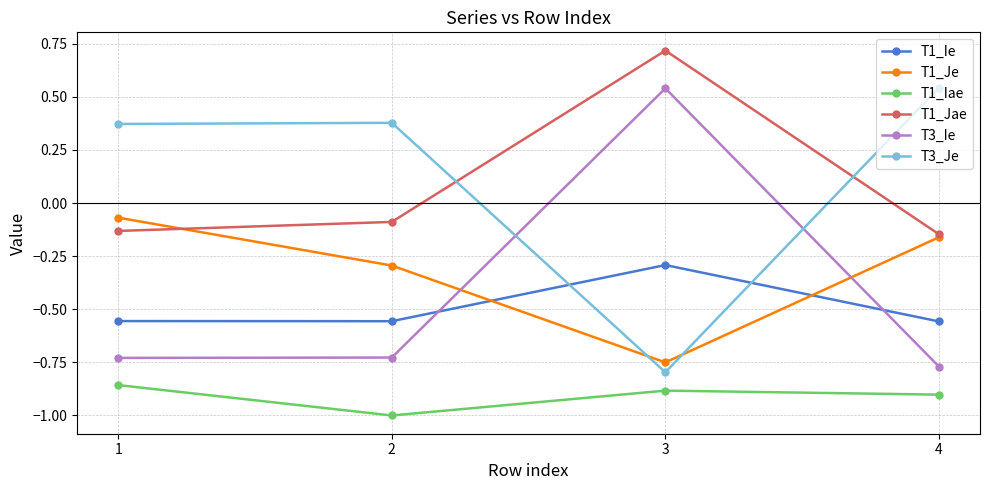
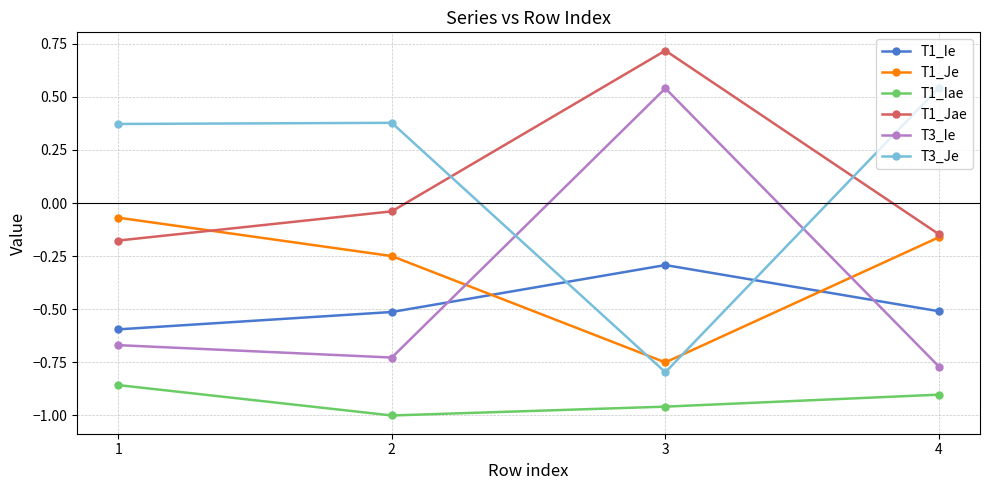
T1_Ie, 1: -0.56 -> -0.59
T1_Jae, 1: -0.13 -> -0.18
T3_Ie, 1: -0.73 -> -0.67
T1_Ie, 2: -0.56 -> -0.51
T1_Je, 2: -0.29 -> -0.25
T1_Jae, 2: -0.09 -> -0.04
T1_Iae, 3: -0.88 -> -0.96
T1_Ie, 4: -0.56 -> -0.51
